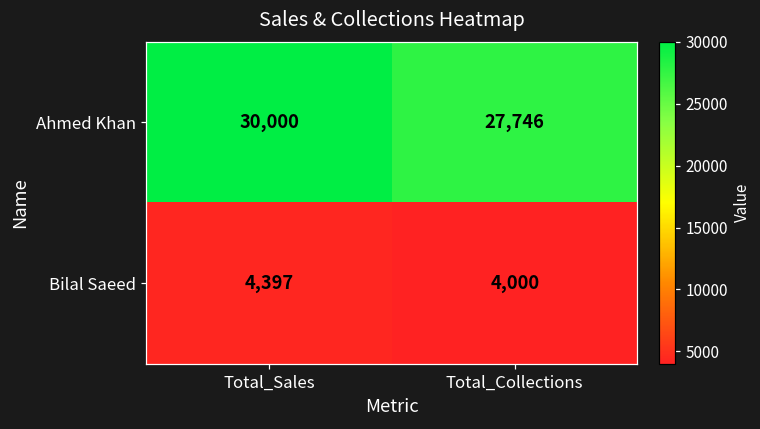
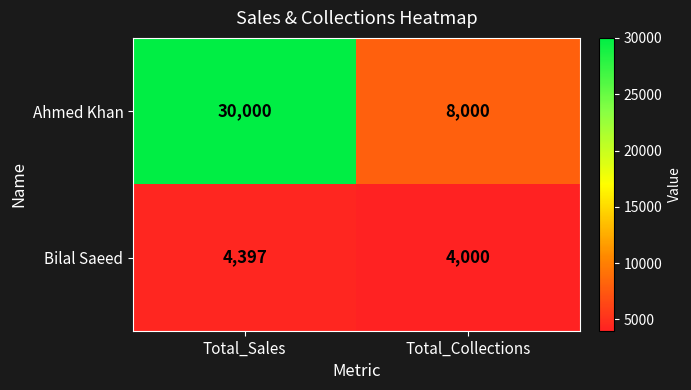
Ahmed Khan, Total_Collections: 27,746 -> 8,000
